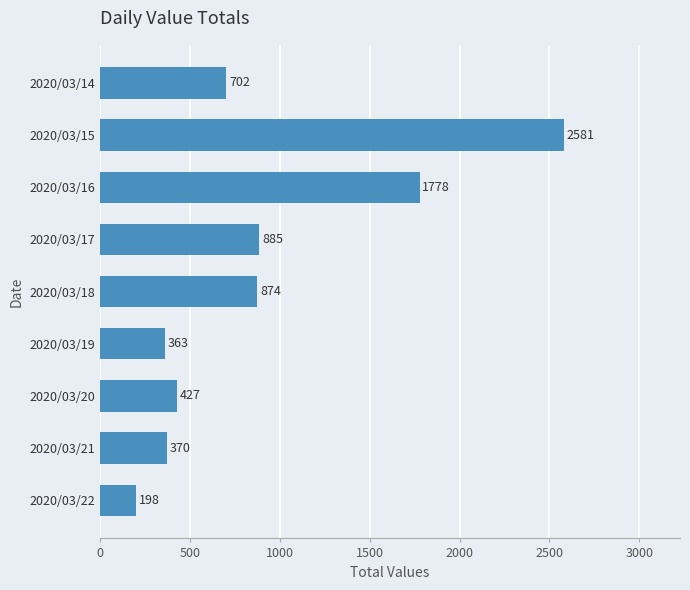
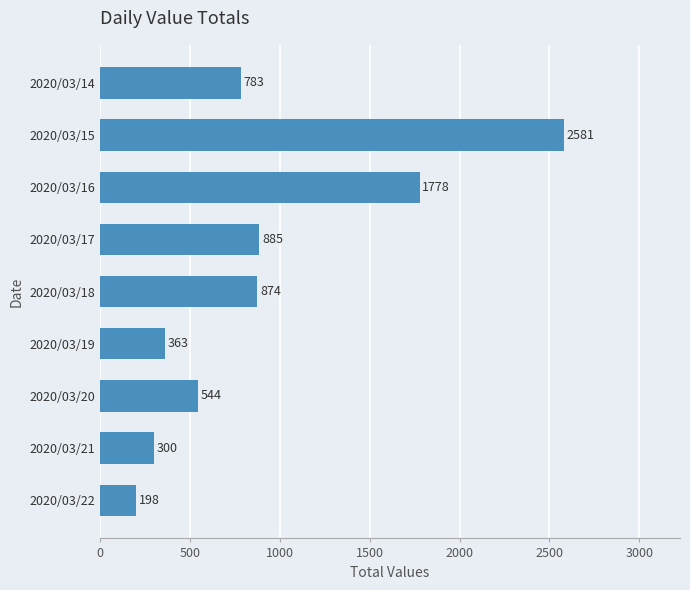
2020/03/14: 702 -> 783
2020/03/20: 427 -> 544
2020/03/21: 370 -> 300
